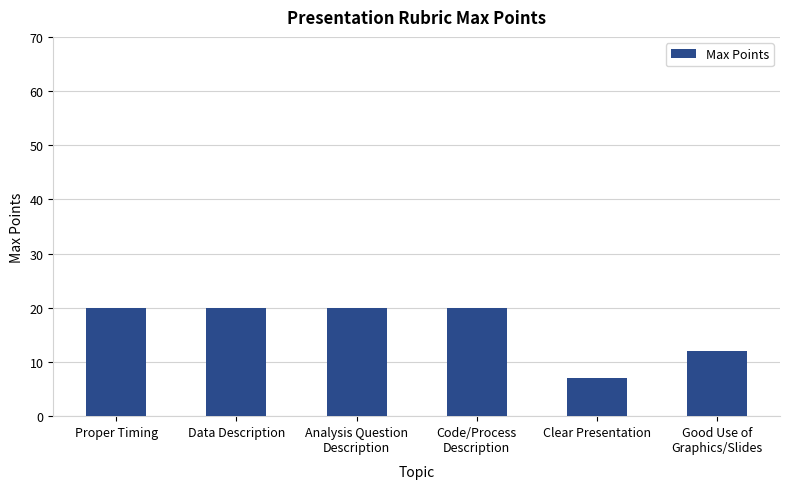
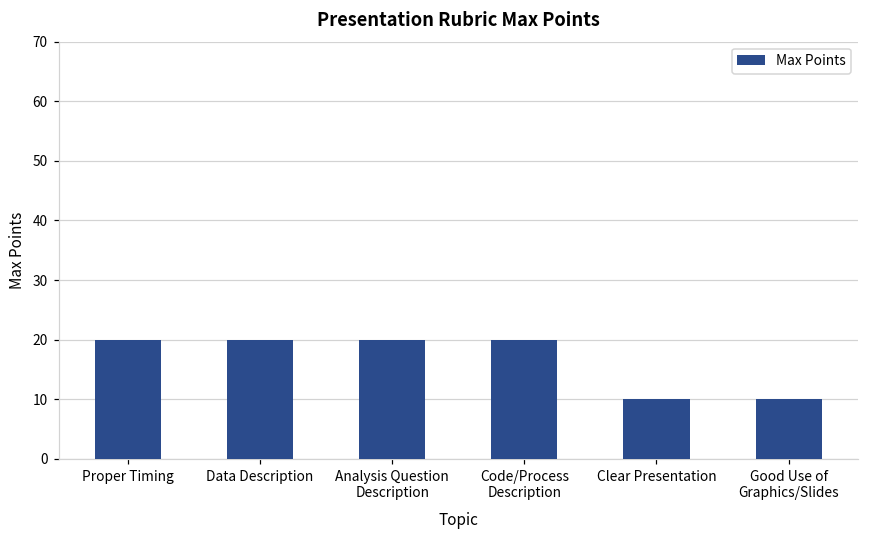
Clear Presentation: 7 -> 10
Good Use of Graphics/Slides: 12 -> 10
